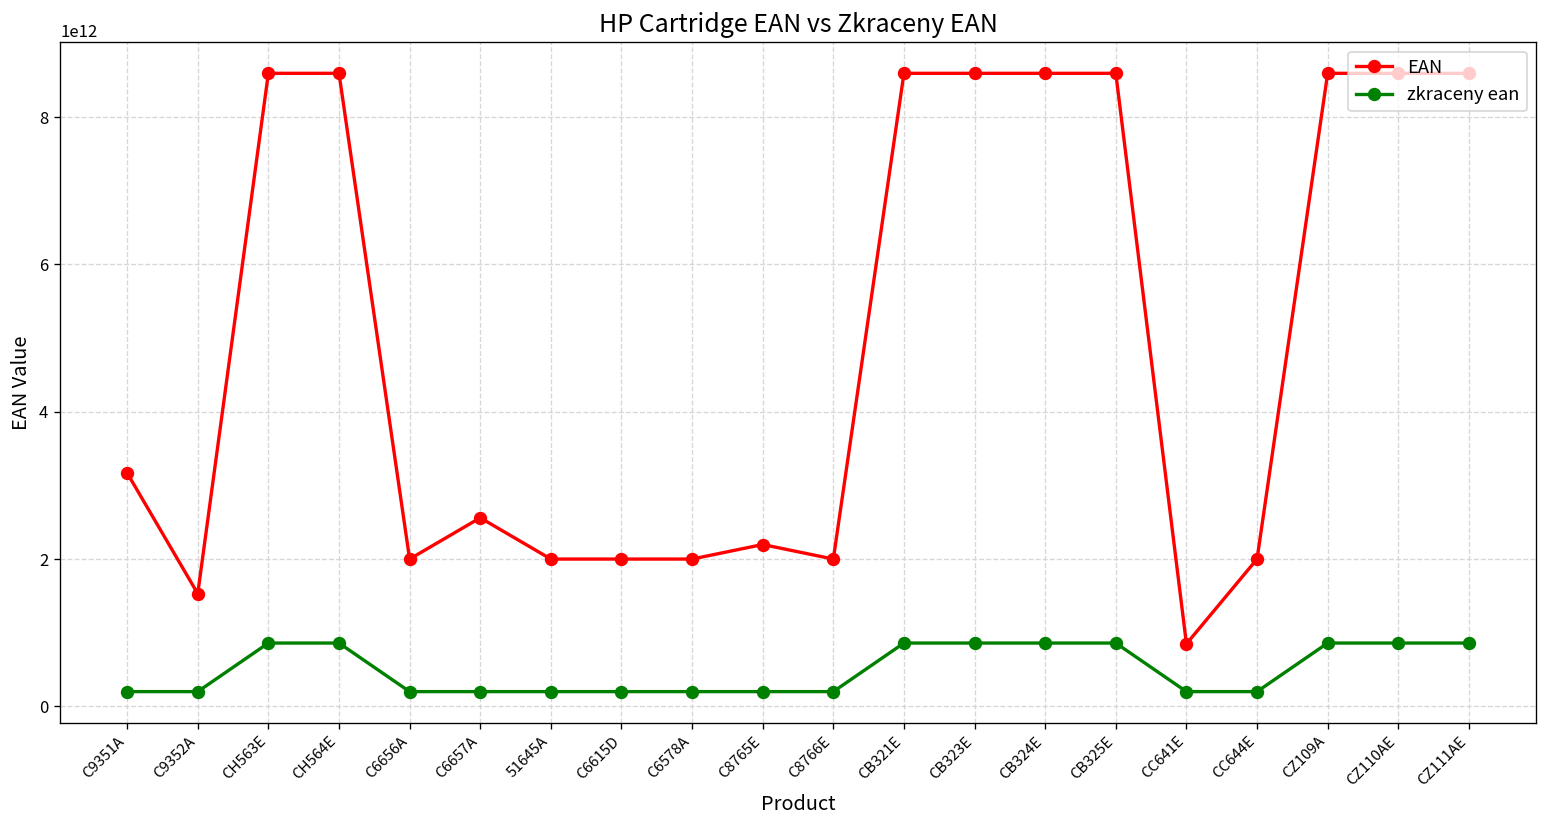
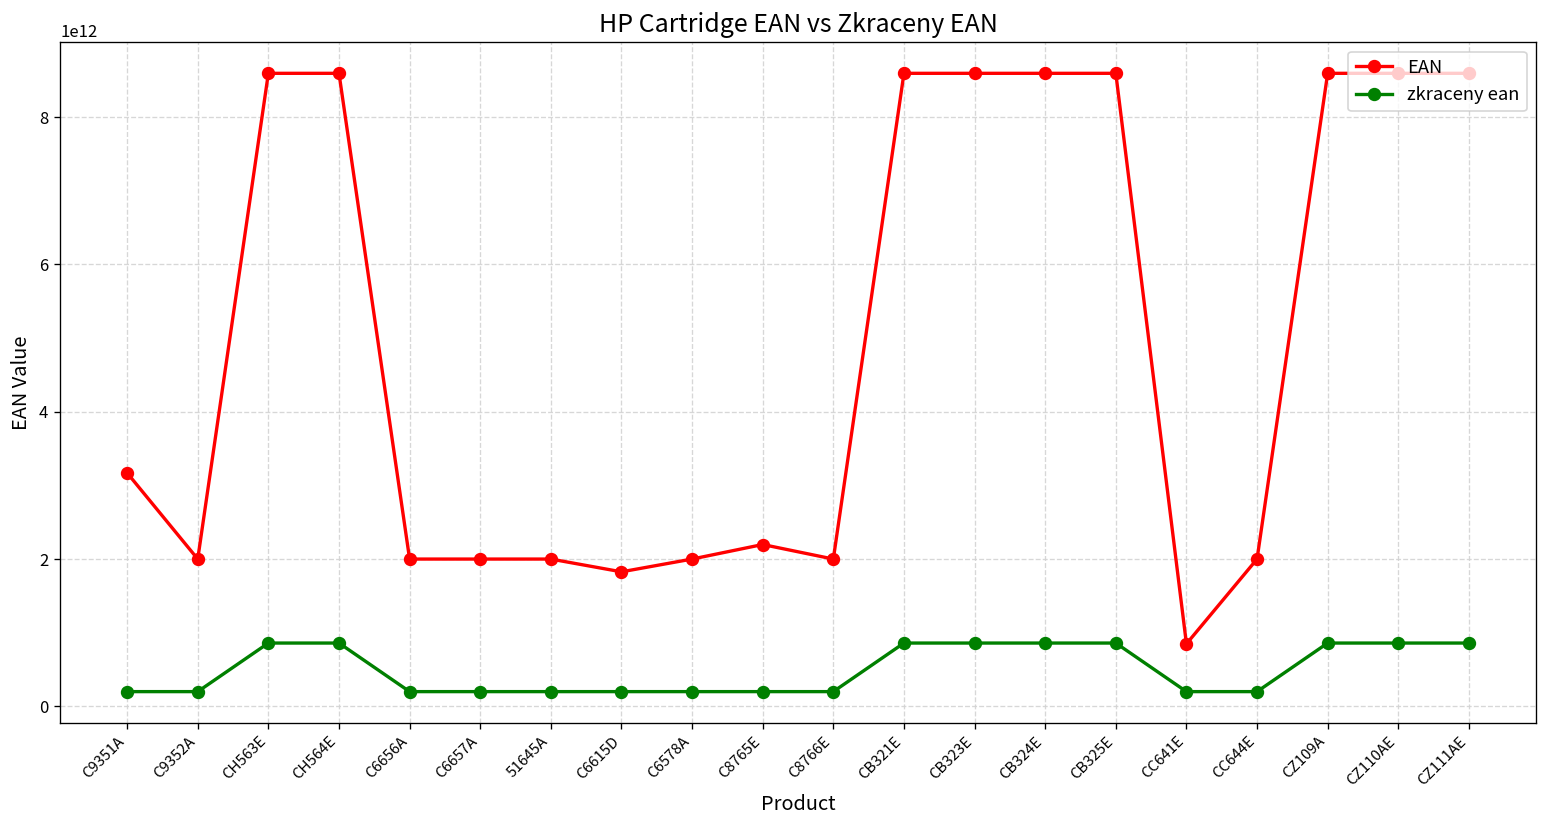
EAN, C9352A: 1500000000000 -> 2000000000000
EAN, C6657A: 2600000000000 -> 2000000000000
EAN, C6615D: 2000000000000 -> 1800000000000
